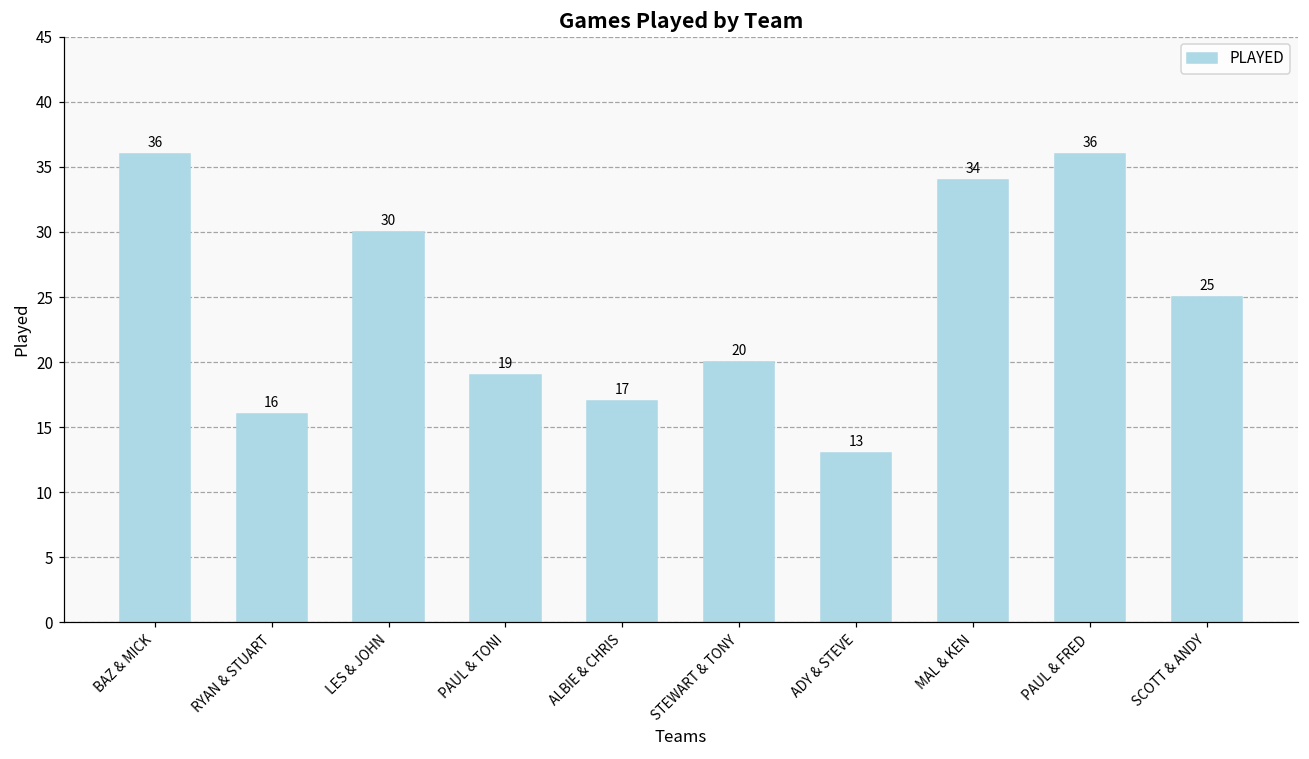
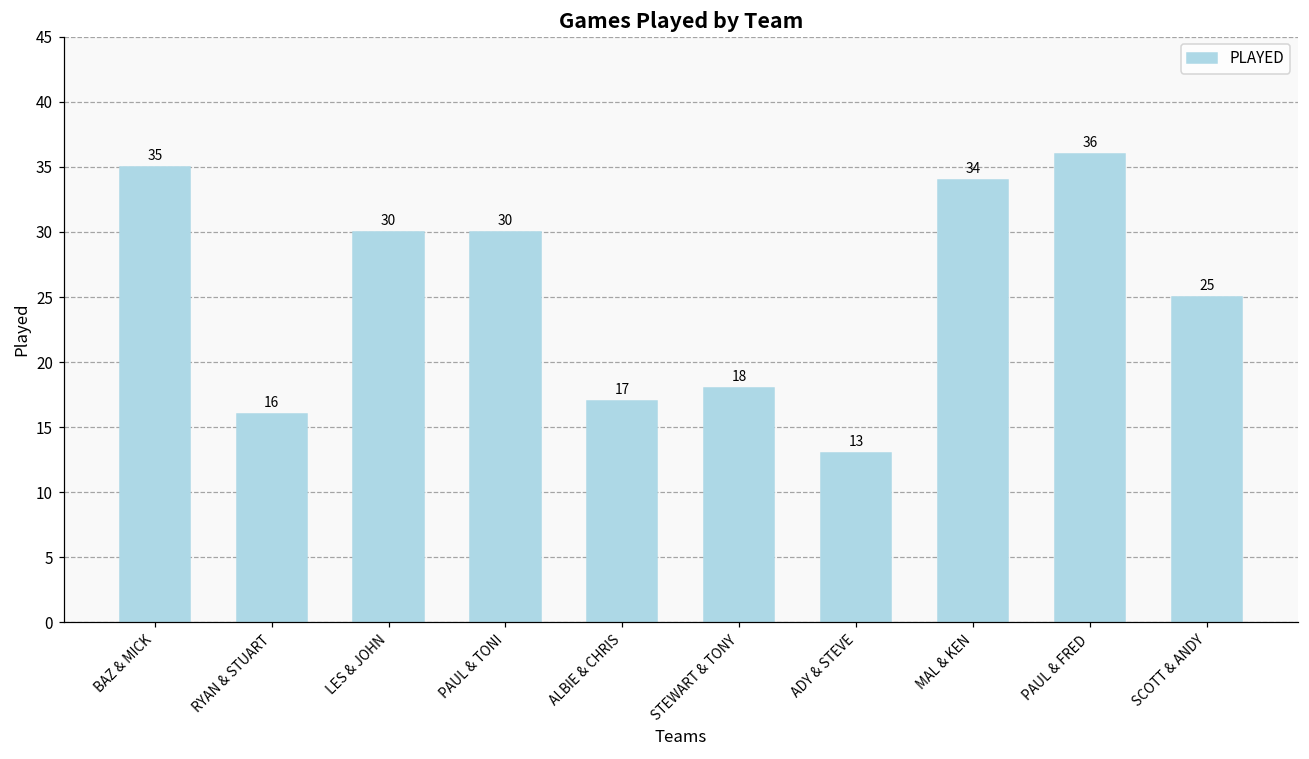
BAZ & MICK: 36 -> 35
PAUL & TONI: 19 -> 30
STEWART & TONY: 20 -> 18
